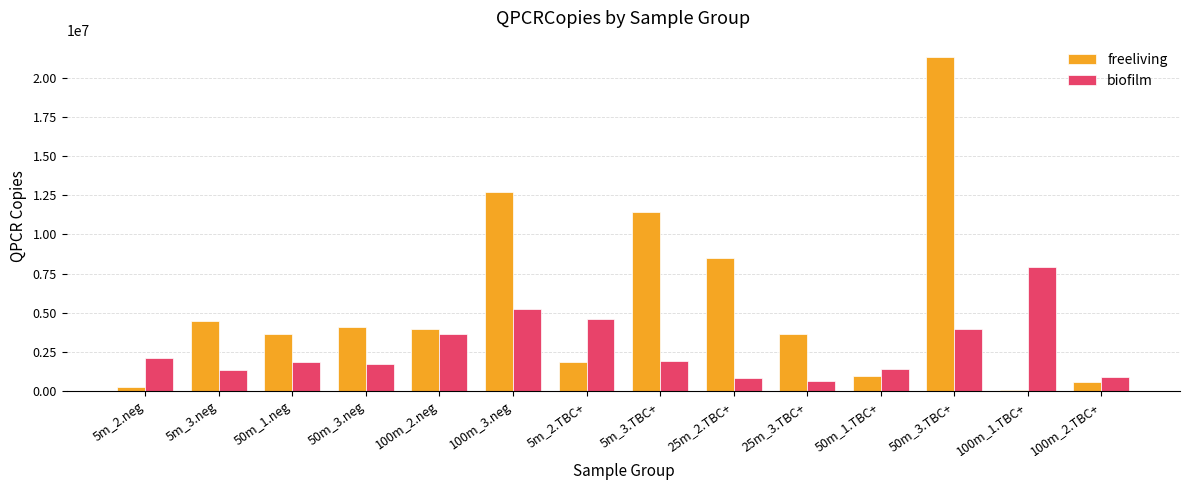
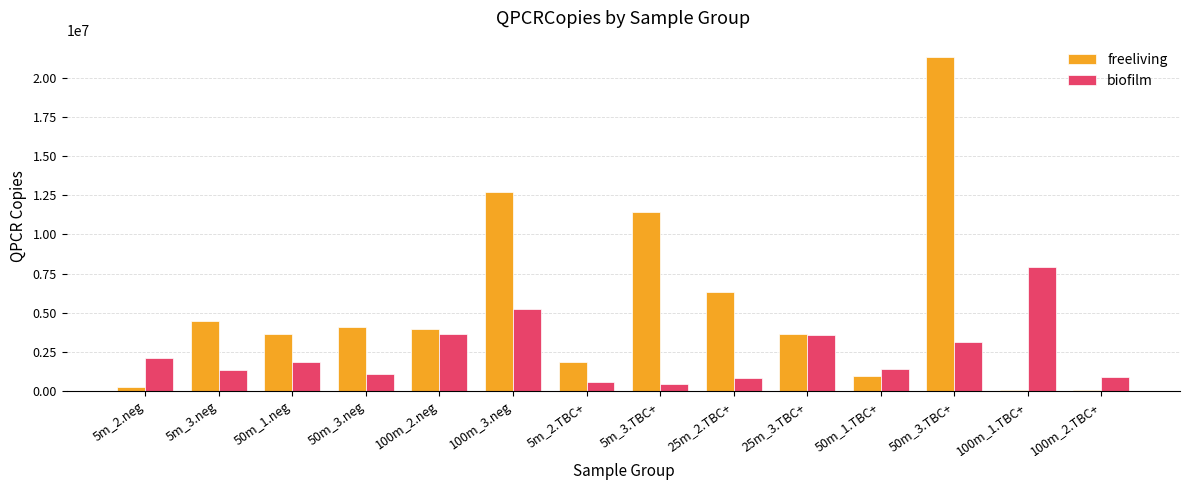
biofilm, 50m_3.neg: 1800000 -> 1100000
biofilm, 5m_2.TBC+: 4600000 -> 600000
biofilm, 5m_3.TBC+: 1900000 -> 400000
freeliving, 25m_2.TBC+: 8500000 -> 6300000
biofilm, 25m_3.TBC+: 600000 -> 3600000
biofilm, 50m_3.TBC+: 3900000 -> 3100000
freeliving, 100m_2.TBC+: 600000 -> 0
